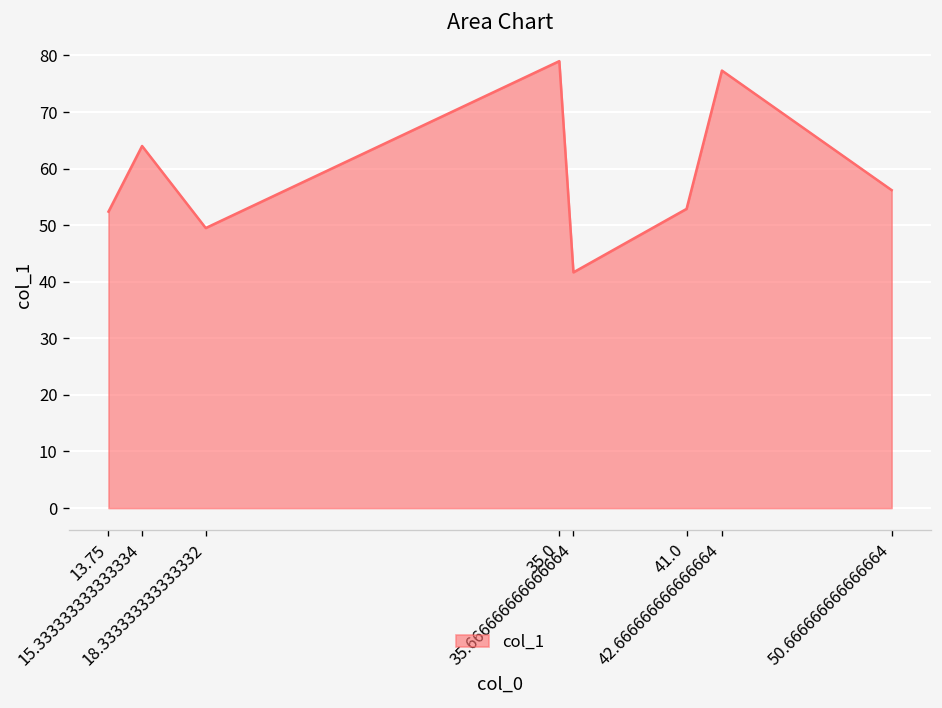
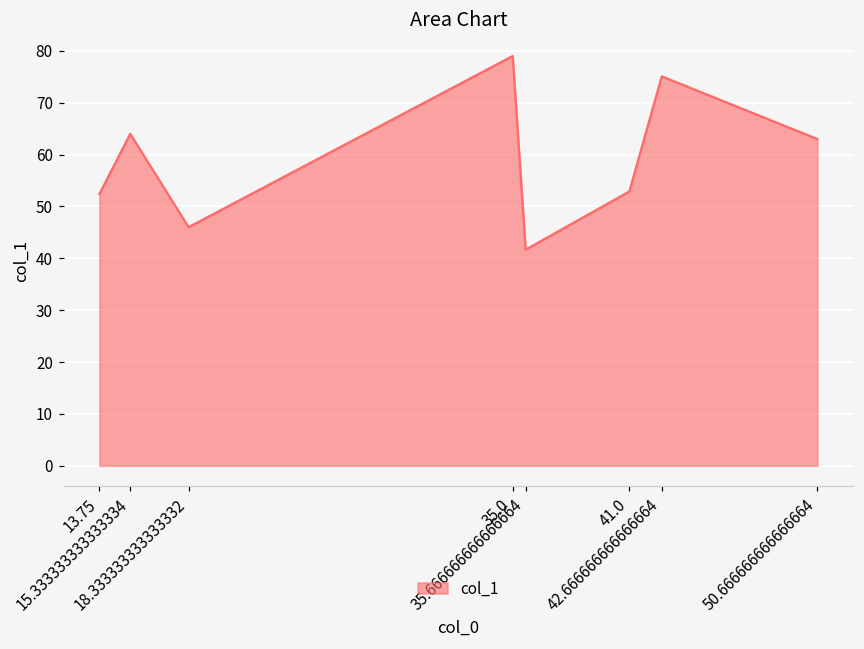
18.333333333333332: 50 -> 46
42.666666666666664: 77 -> 75
50.666666666666664: 56 -> 63
